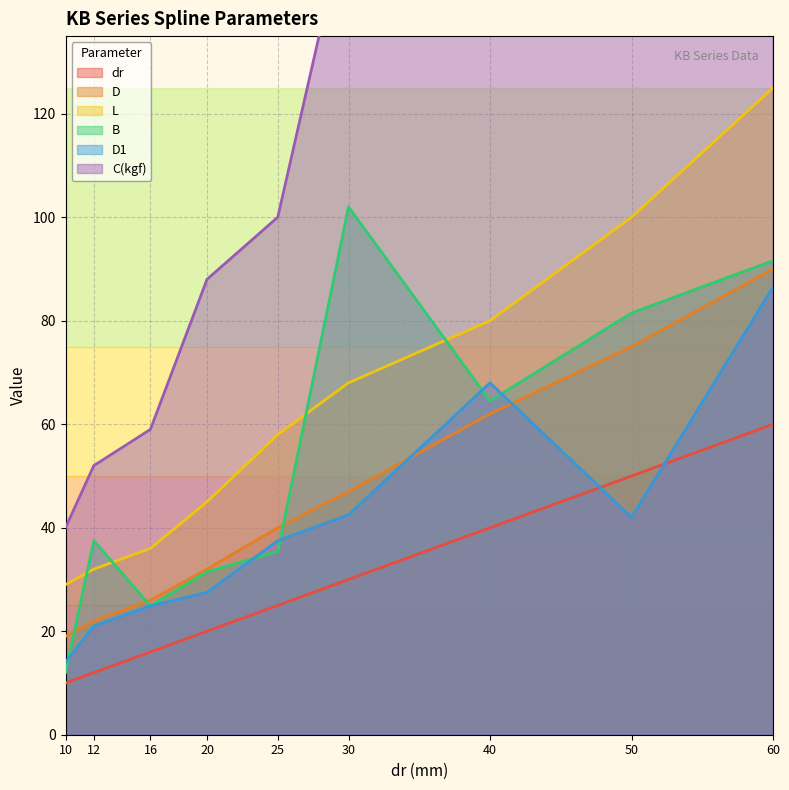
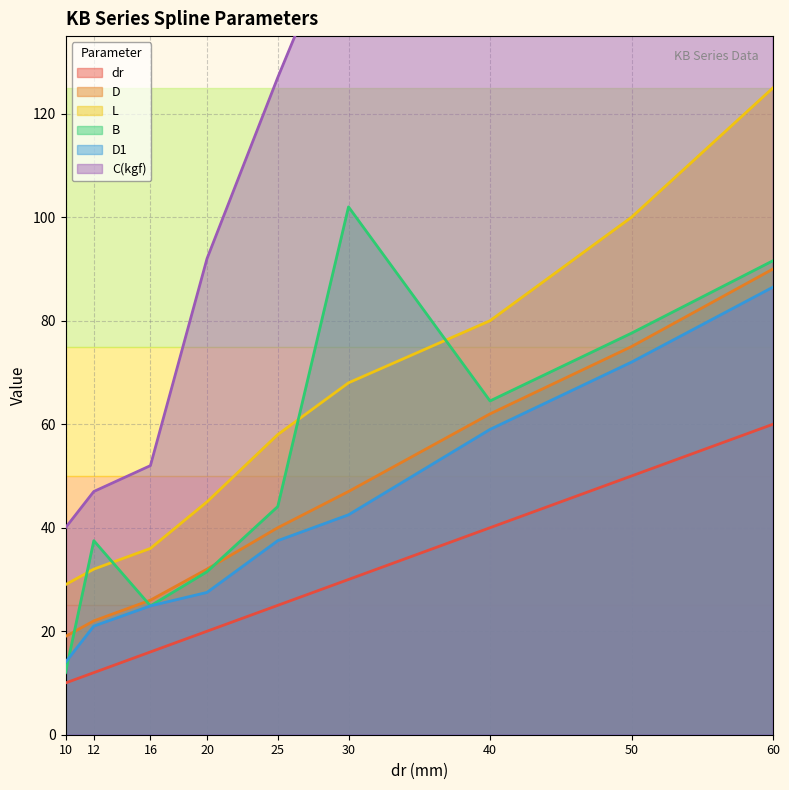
C(kgf), 12: 52 -> 47
C(kgf), 16: 59 -> 52
C(kgf), 20: 88 -> 92
B, 25: 35 -> 44
C(kgf), 25: 100 -> 127
D1, 40: 68 -> 59
B, 50: 82 -> 78
D1, 50: 42 -> 72
